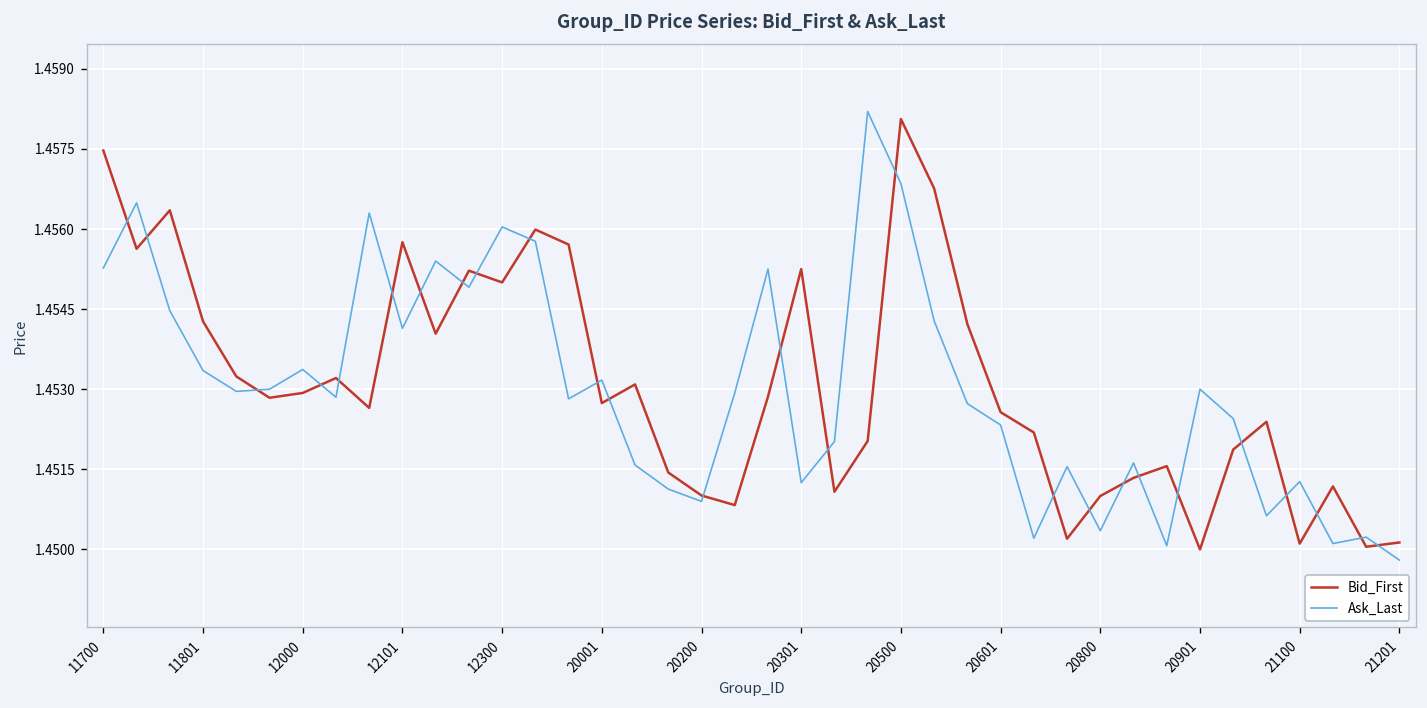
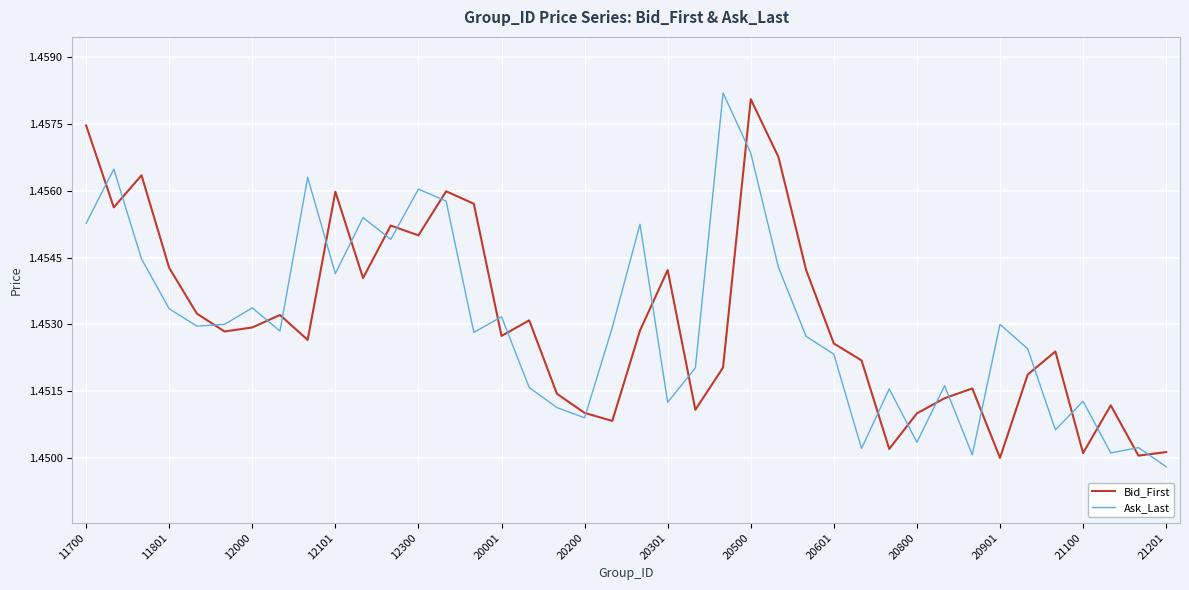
Bid_First, 12101: 1.4558 -> 1.4560
Bid_First, 20301: 1.4553 -> 1.4542
